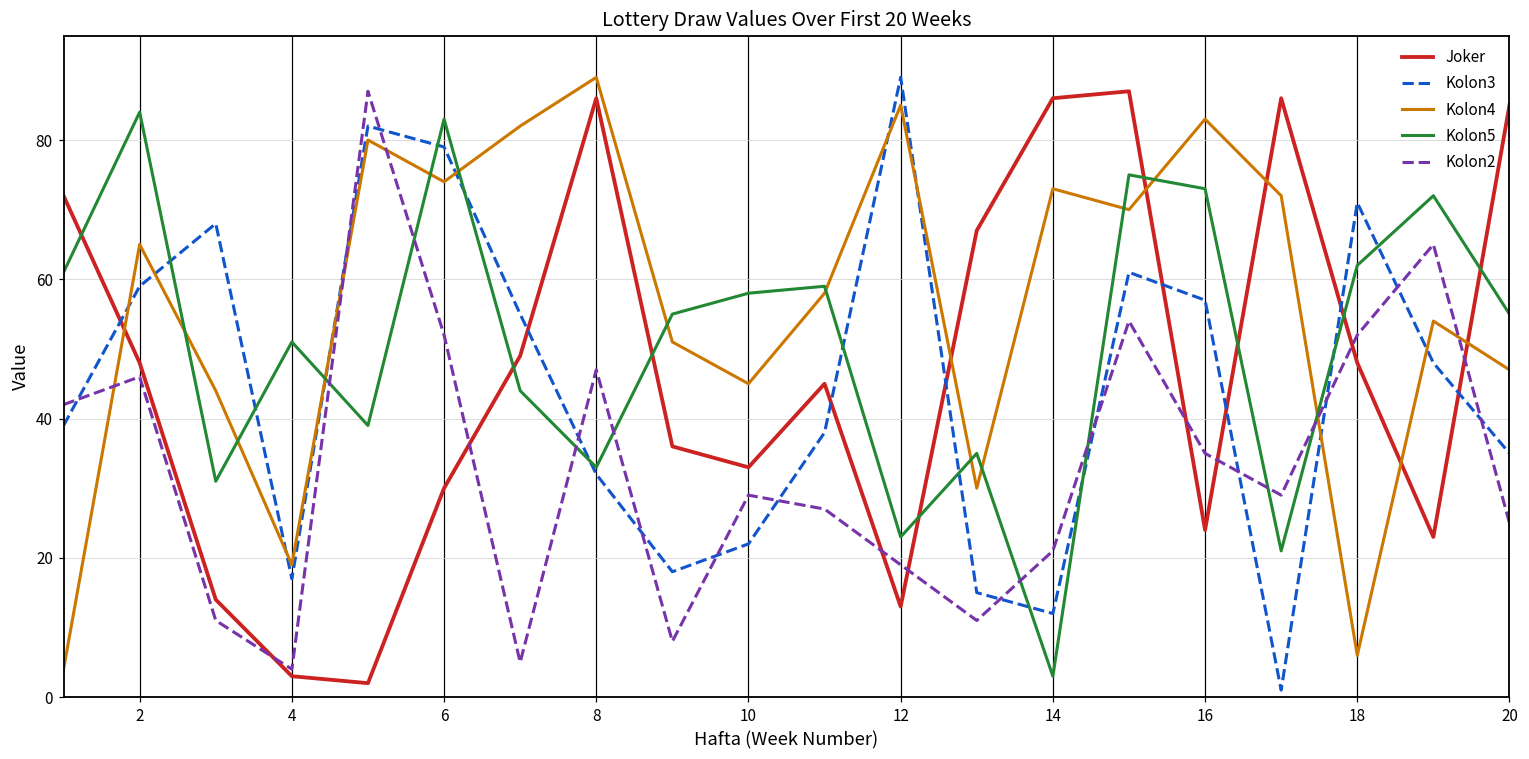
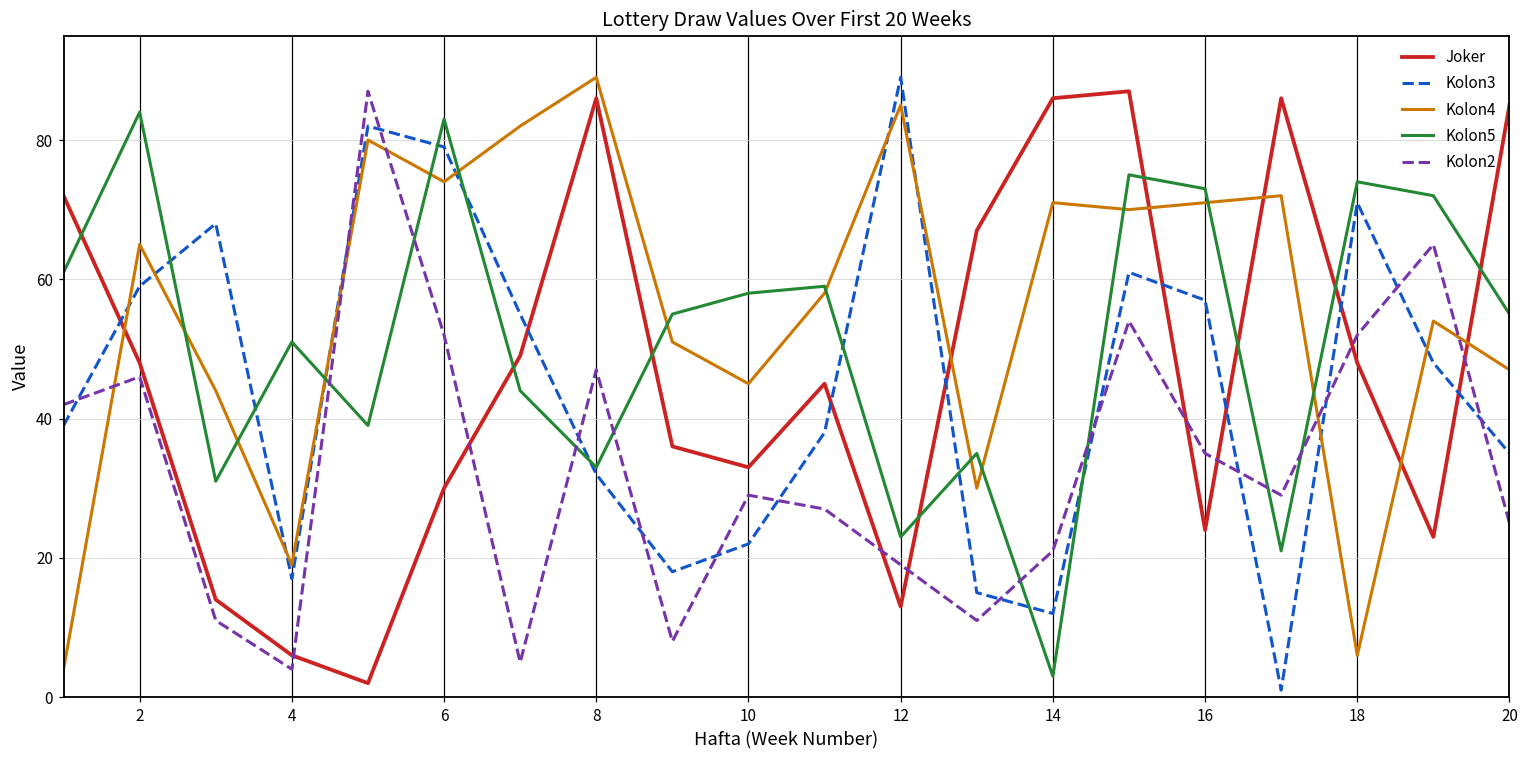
Joker, 4: 3 -> 6
Kolon4, 14: 73 -> 71
Kolon4, 16: 83 -> 71
Kolon5, 18: 62 -> 74
